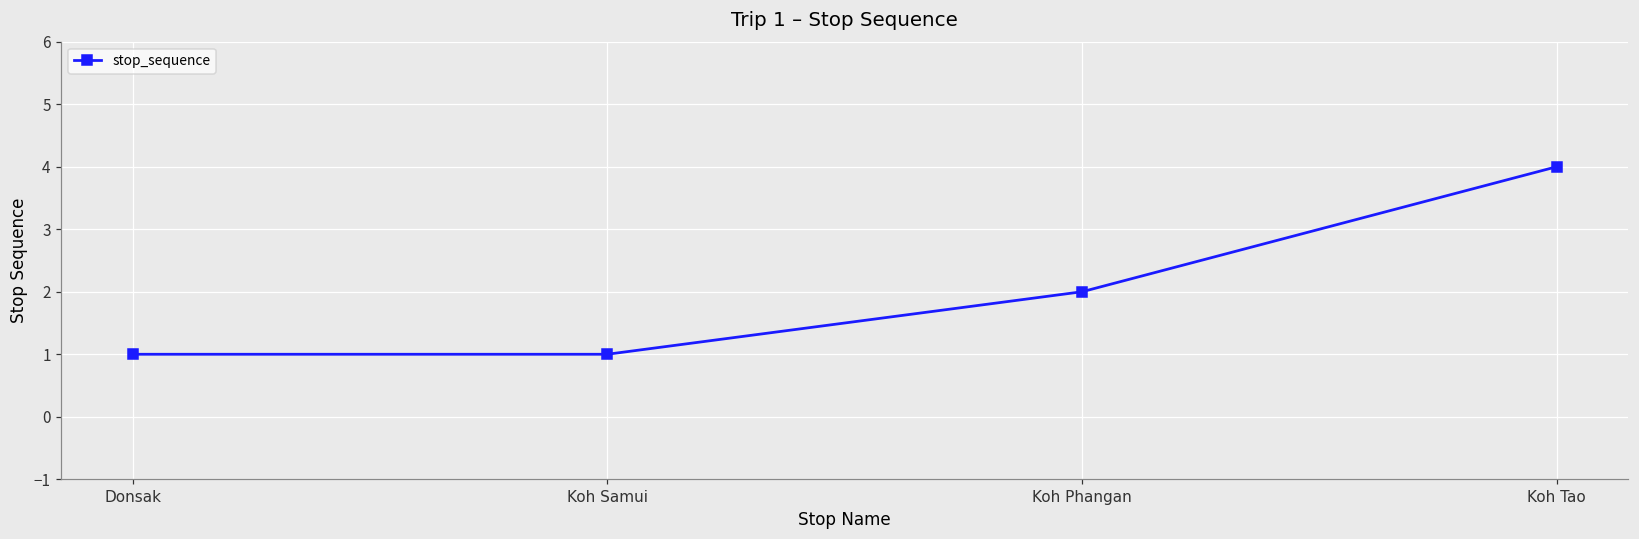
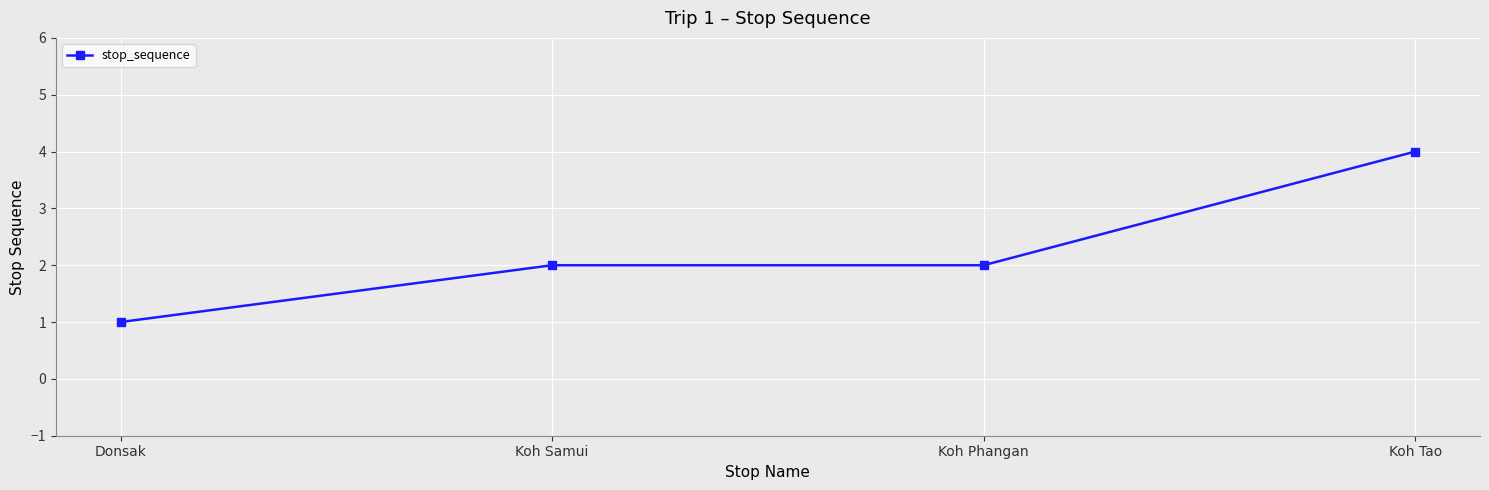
Koh Samui: 1 -> 2
